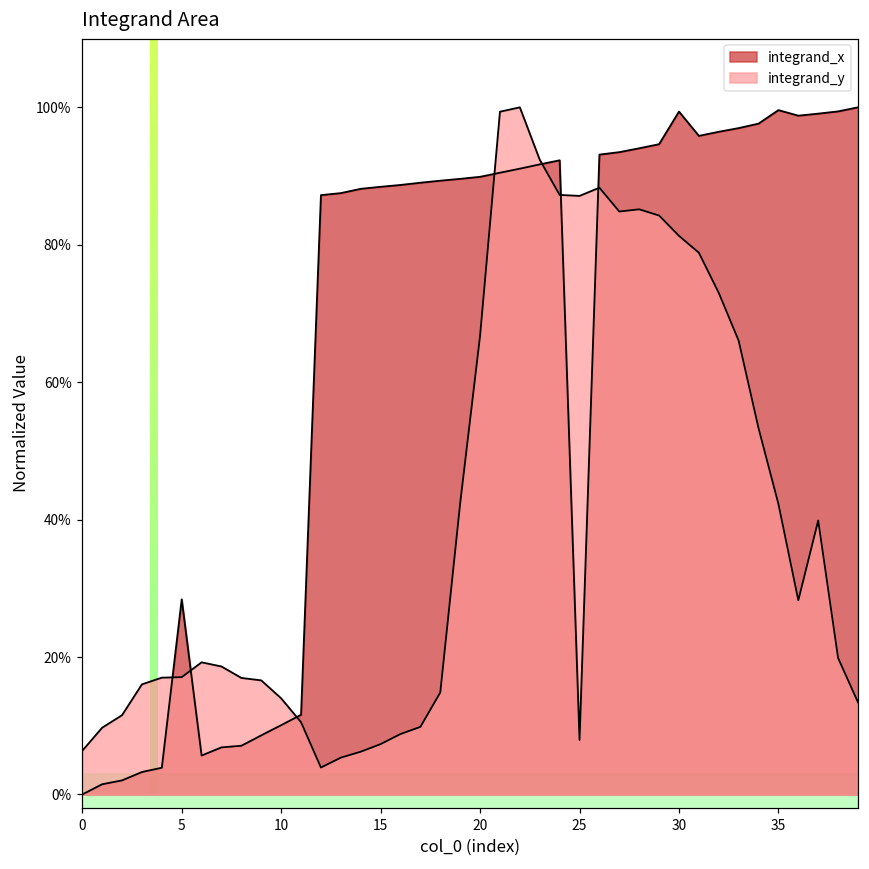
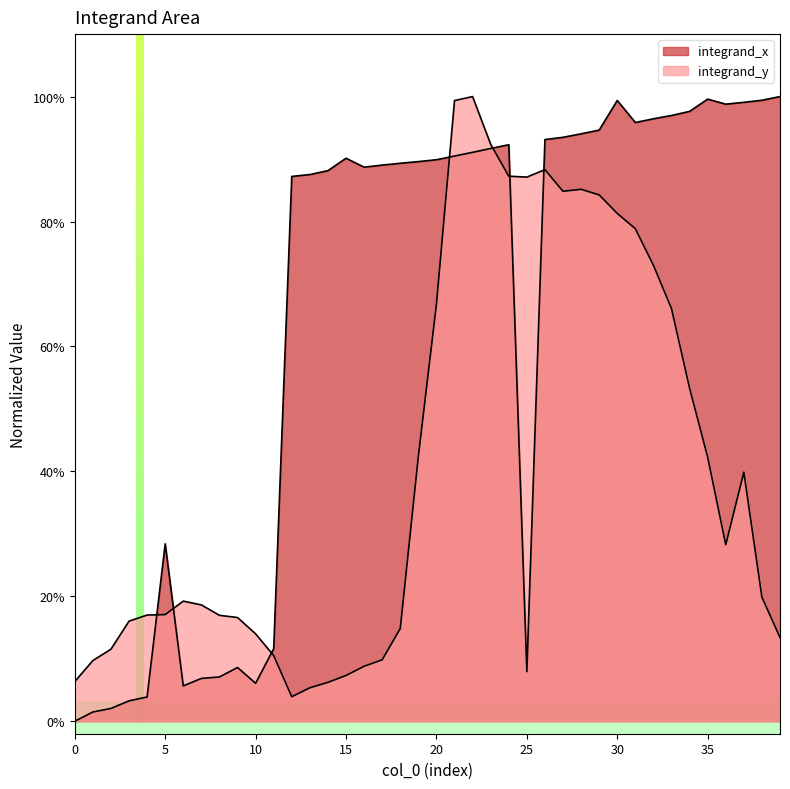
integrand_x, 10: 10% -> 6%
integrand_x, 15: 88% -> 90%
